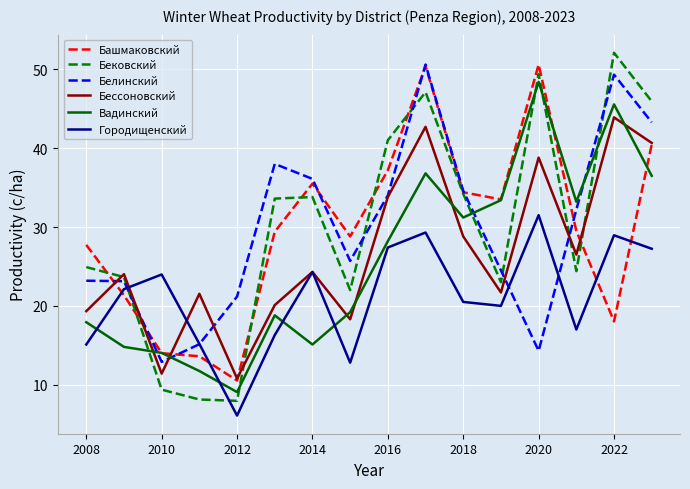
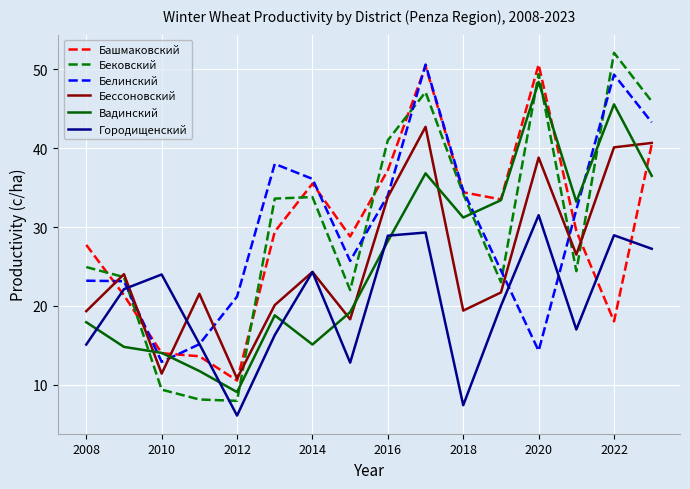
Городищенский, 2016: 27 -> 29
Бессоновский, 2018: 29 -> 19
Городищенский, 2018: 21 -> 7
Бессоновский, 2022: 44 -> 40
